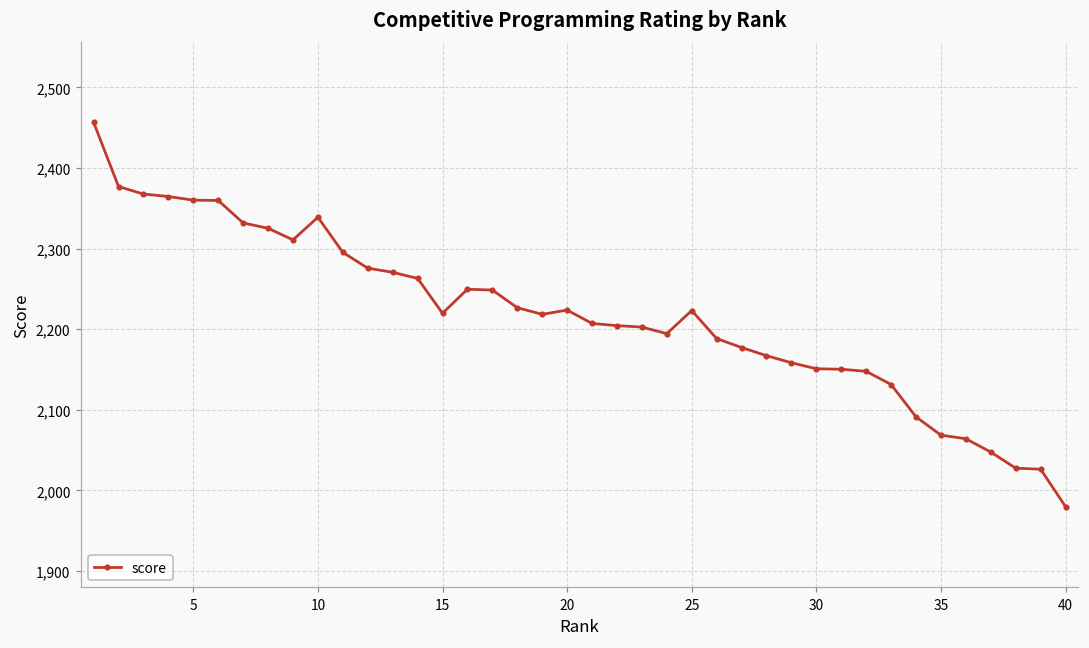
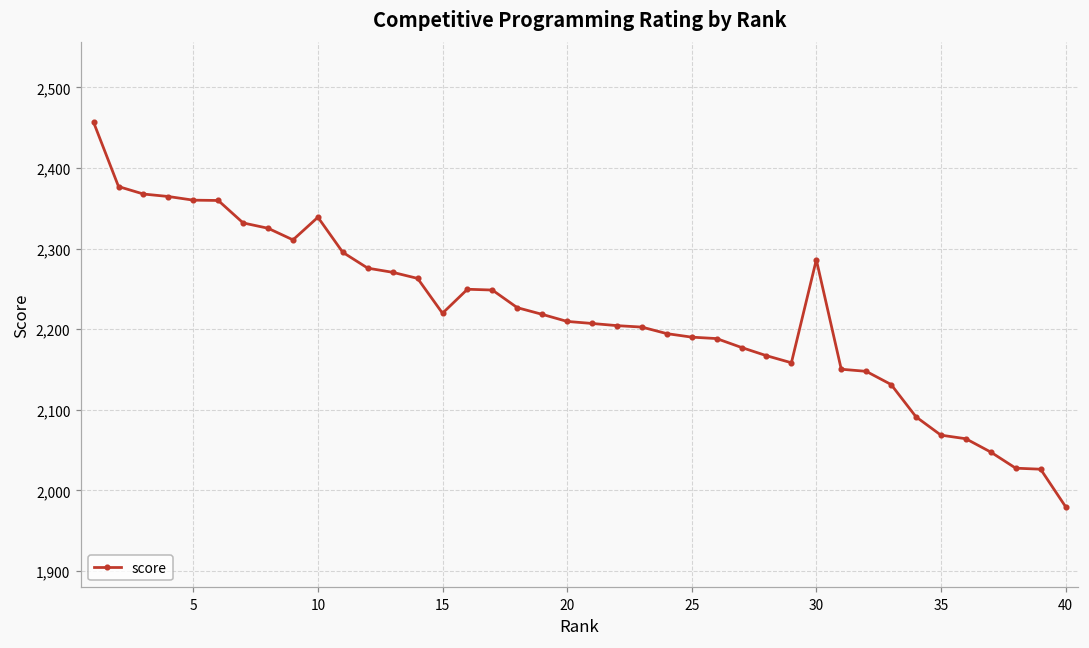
20: 2,220 -> 2,210
25: 2,220 -> 2,190
30: 2,150 -> 2,290
